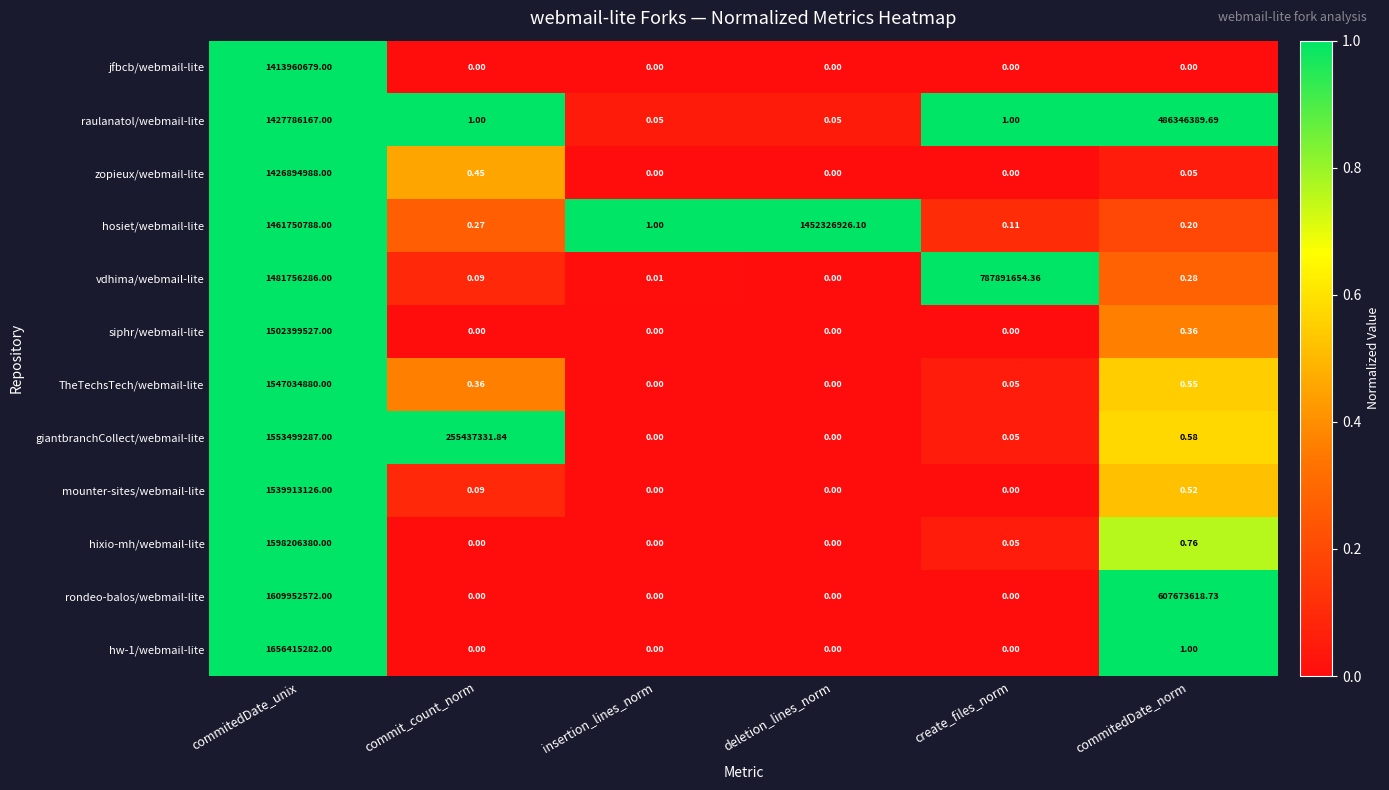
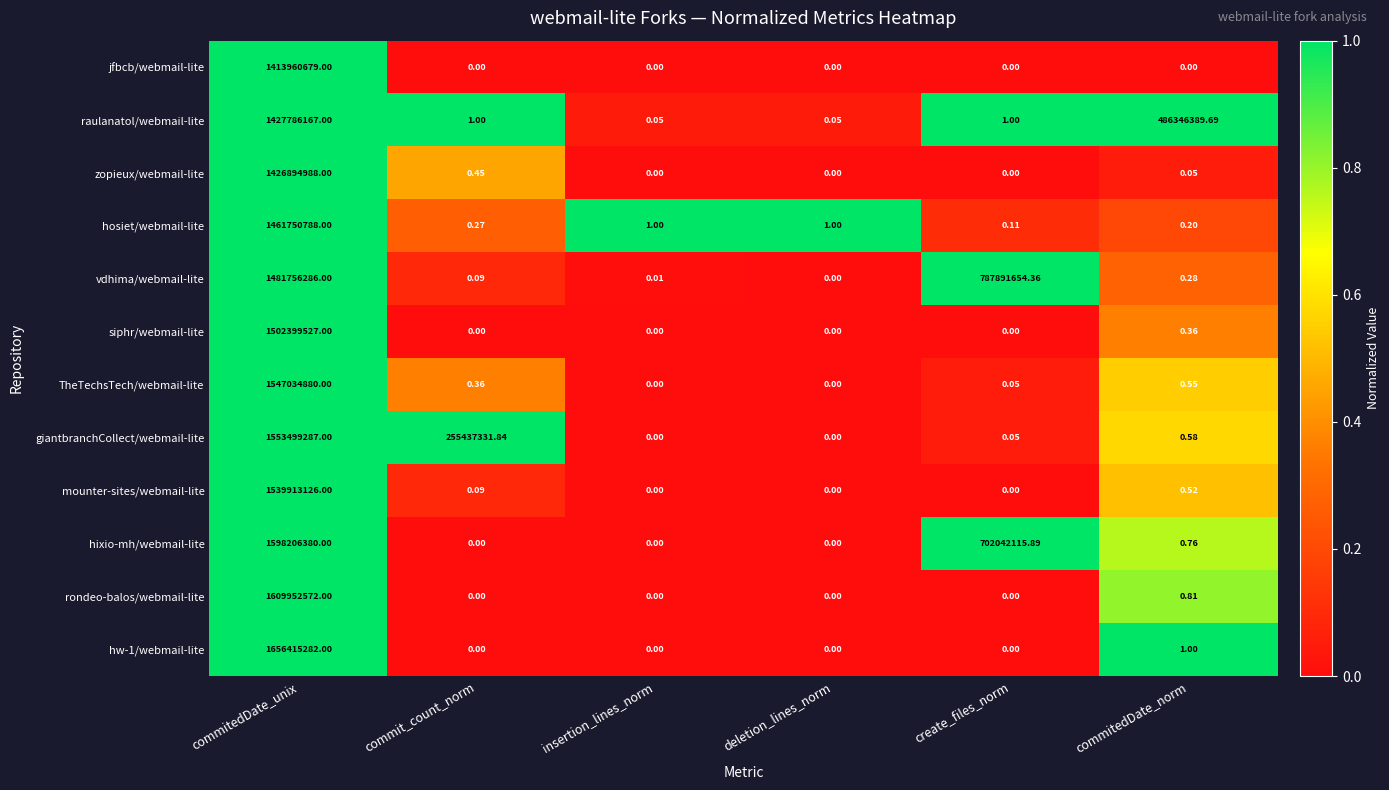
hosiet/webmail-lite, deletion_lines_norm: 1452326926.10 -> 1.00
hixio-mh/webmail-lite, create_files_norm: 0.05 -> 702042115.89
rondeo-balos/webmail-lite, commitedDate_norm: 607673618.73 -> 0.81
